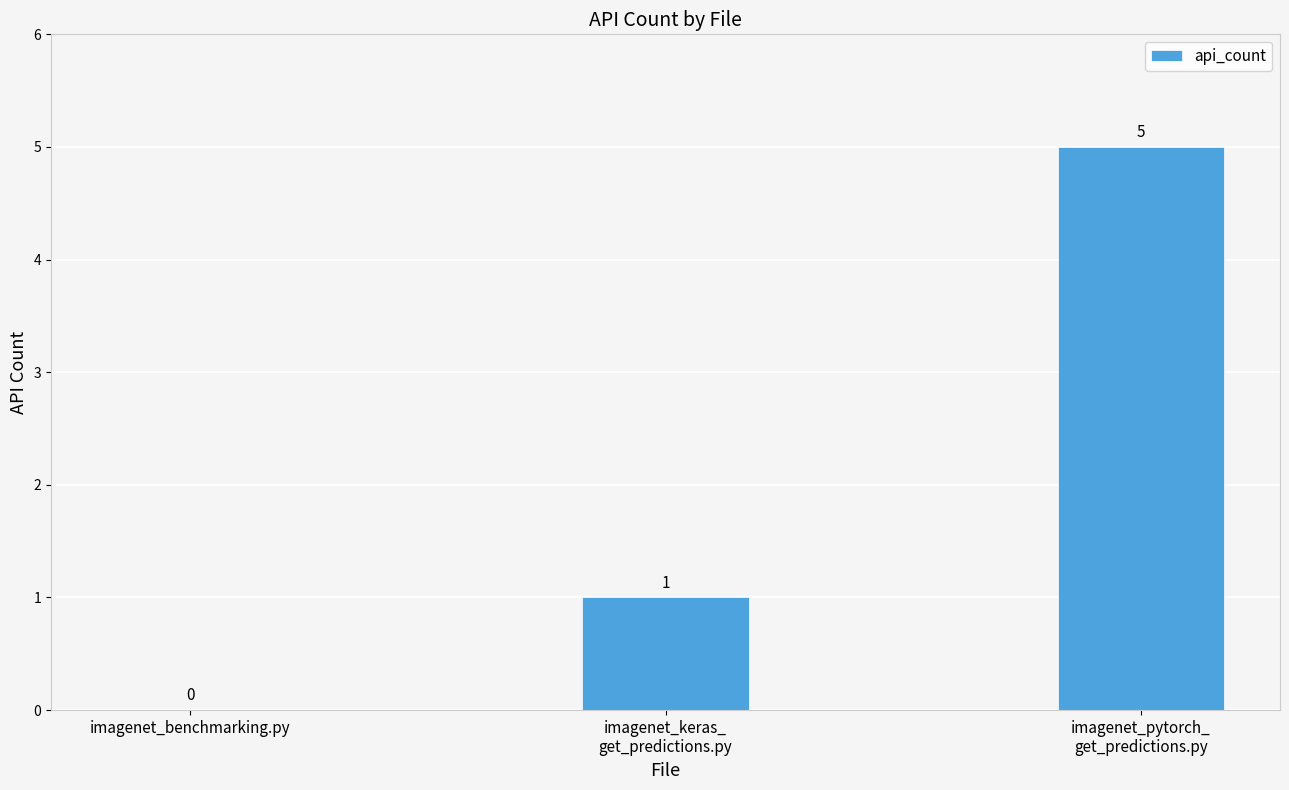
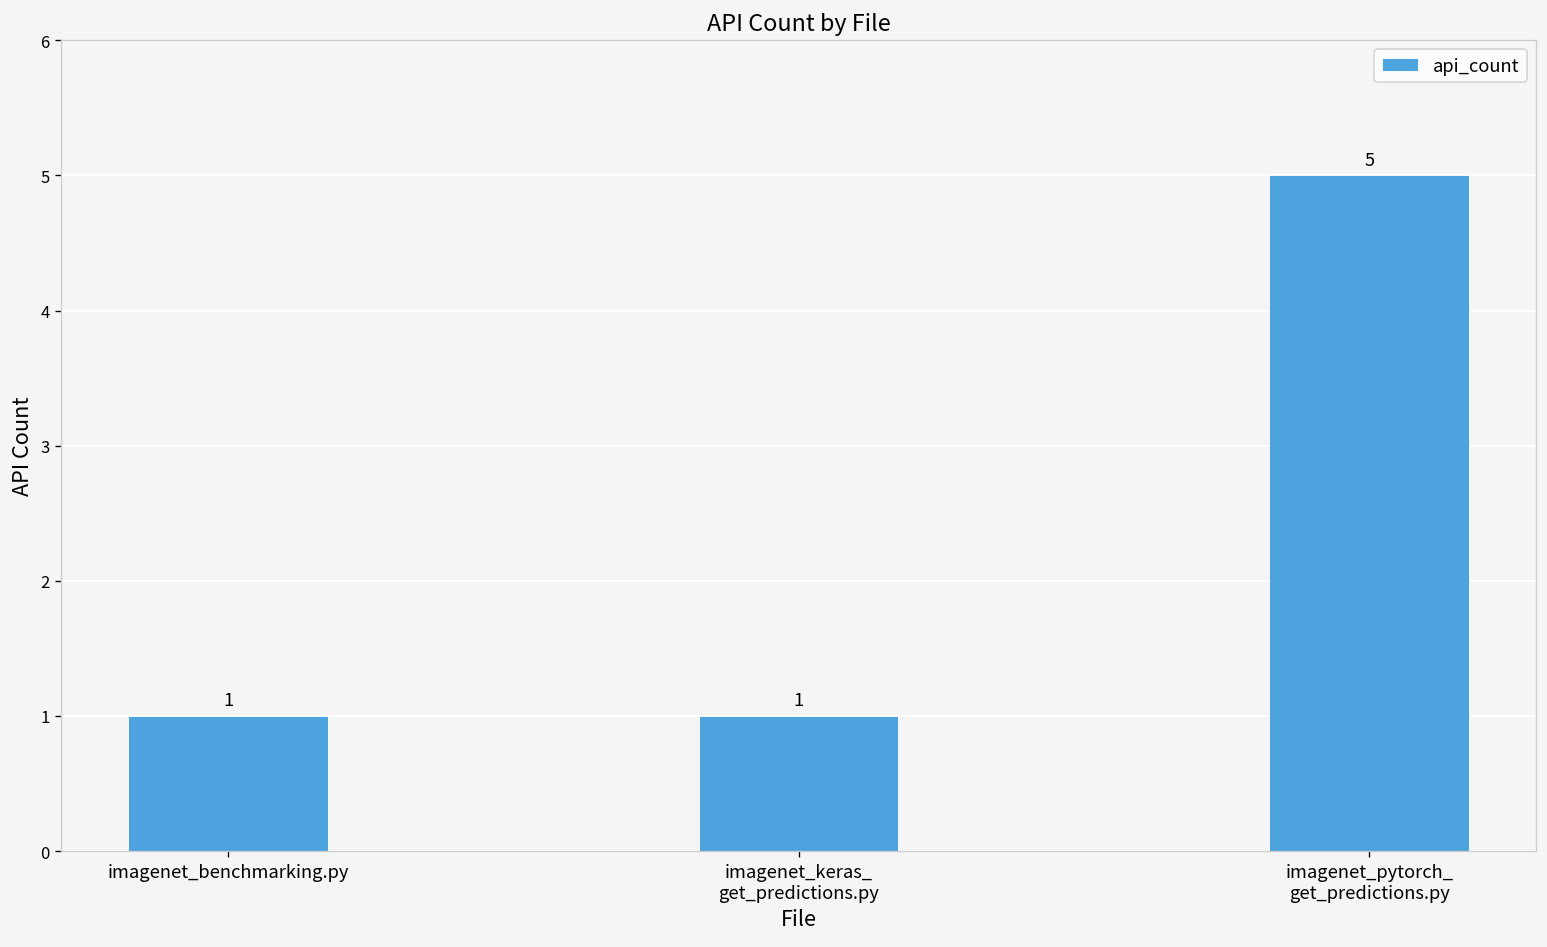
imagenet_benchmarking.py: 0 -> 1
